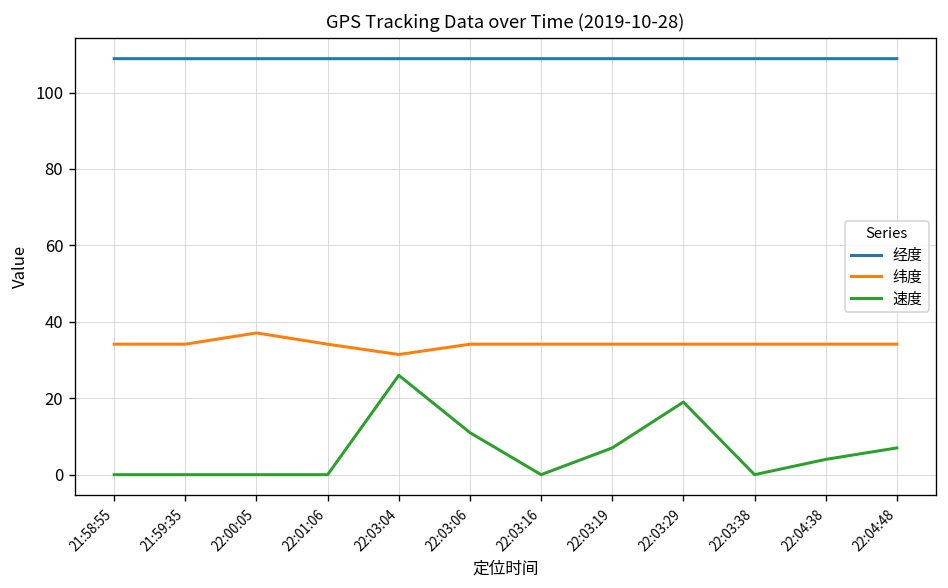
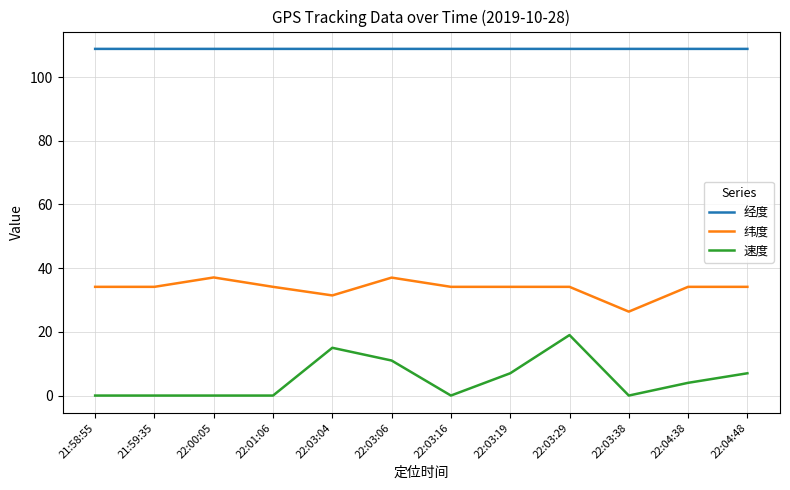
速度, 22:03:04: 26 -> 15
纬度, 22:03:06: 34 -> 37
纬度, 22:03:38: 34 -> 26
